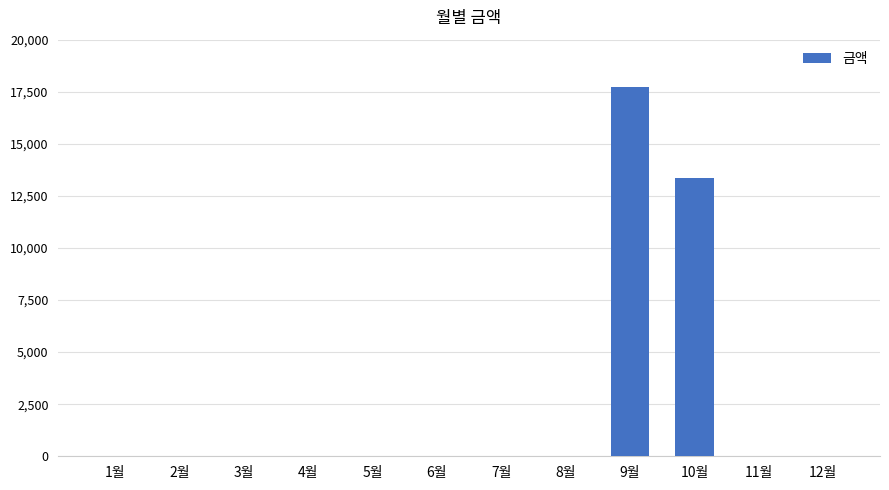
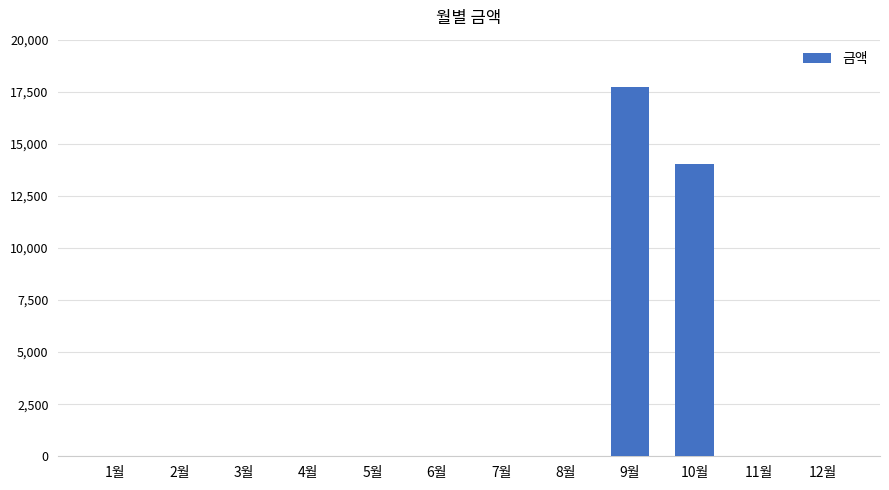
10월: 13,400 -> 14,000
